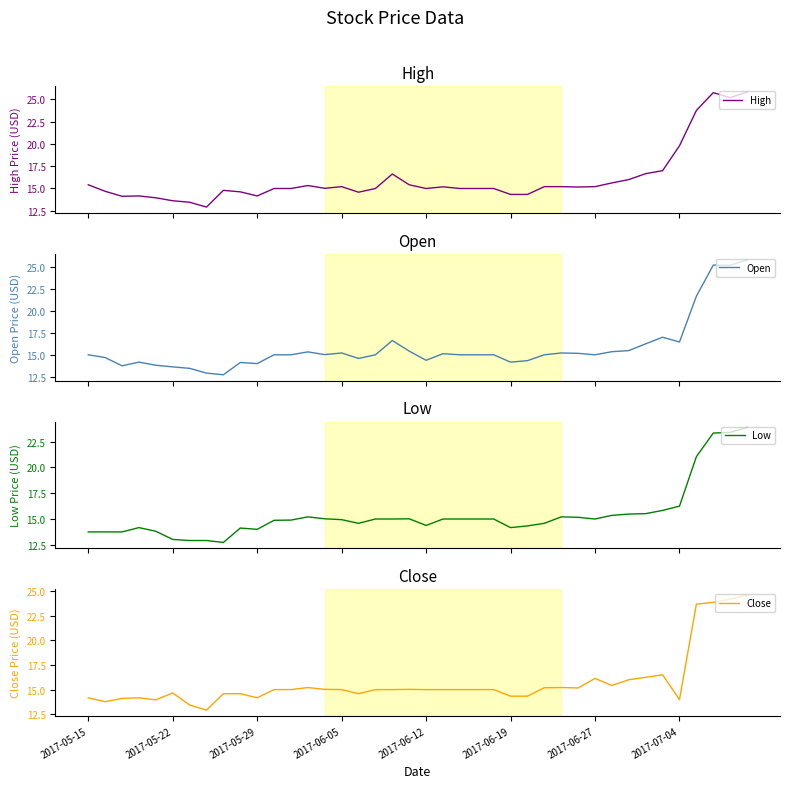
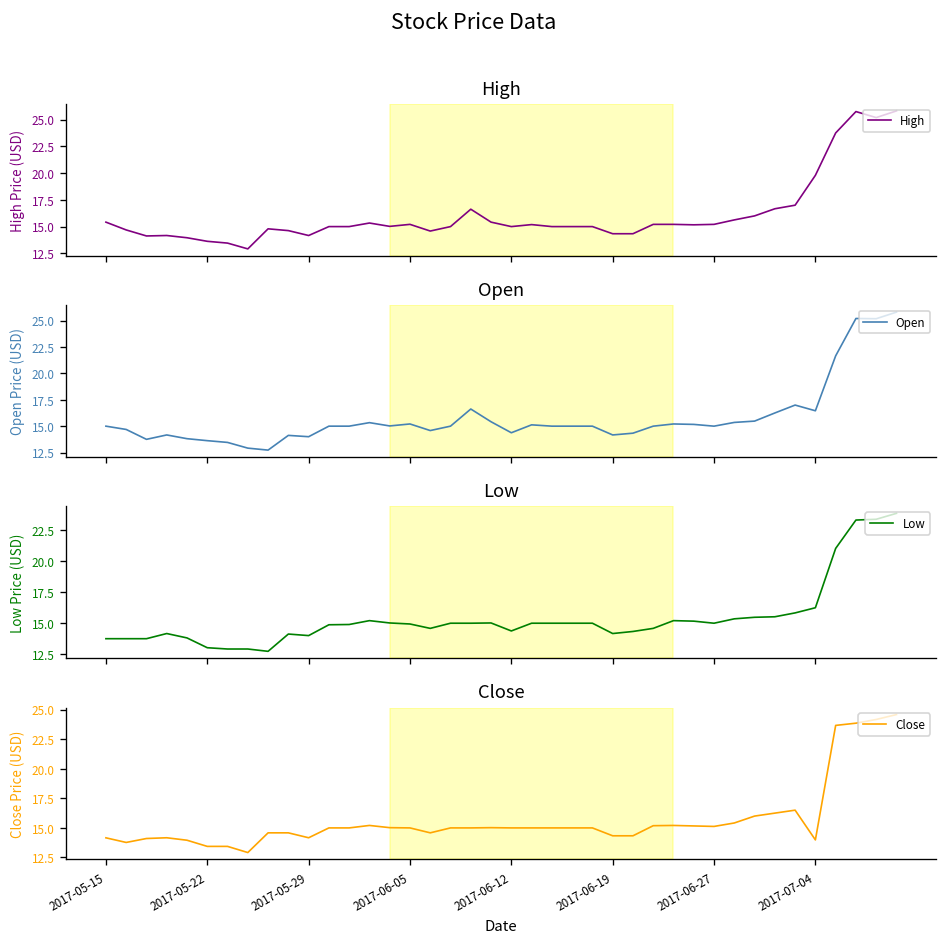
Close, 2017-05-22: 15 -> 13
Close, 2017-06-27: 16 -> 15
